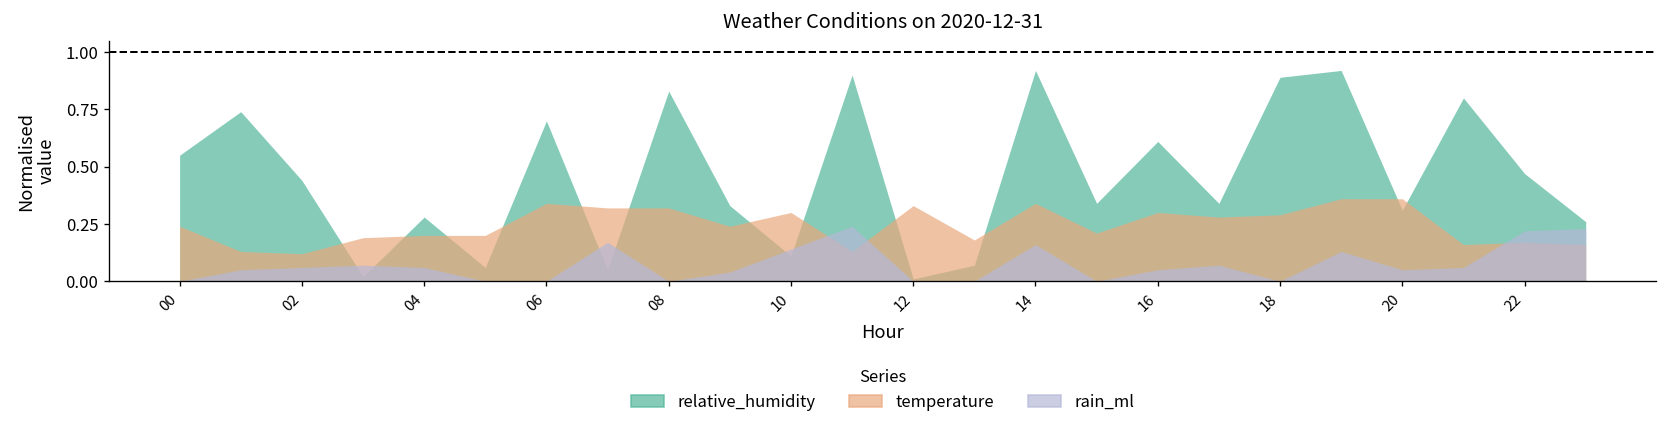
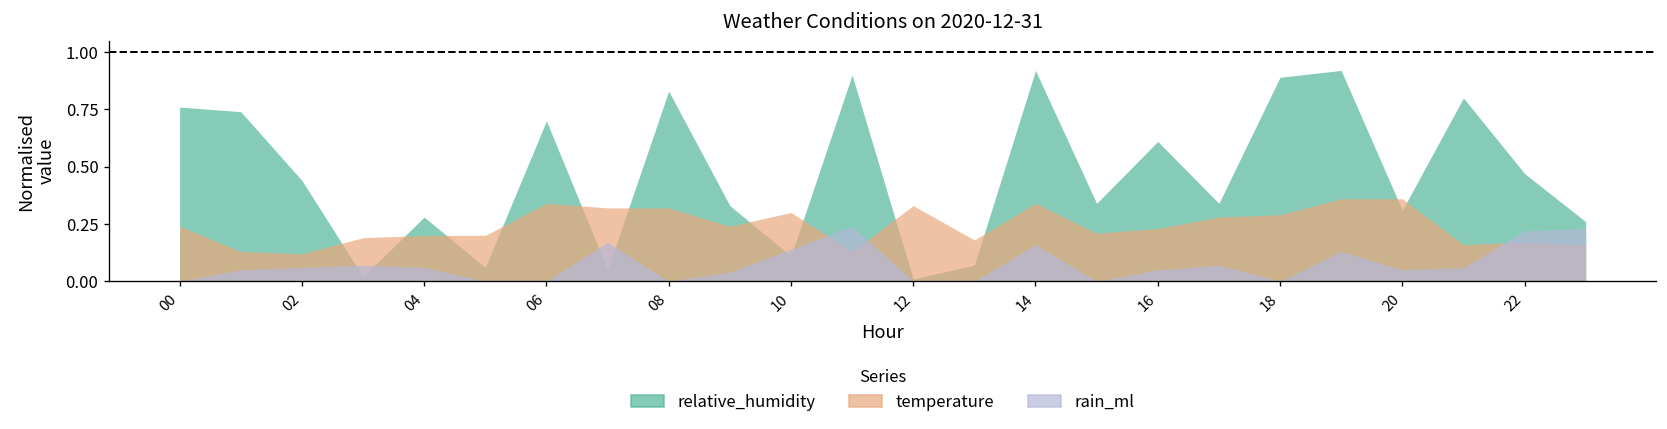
relative_humidity, 00: 0.55 -> 0.76
temperature, 16: 0.30 -> 0.23
